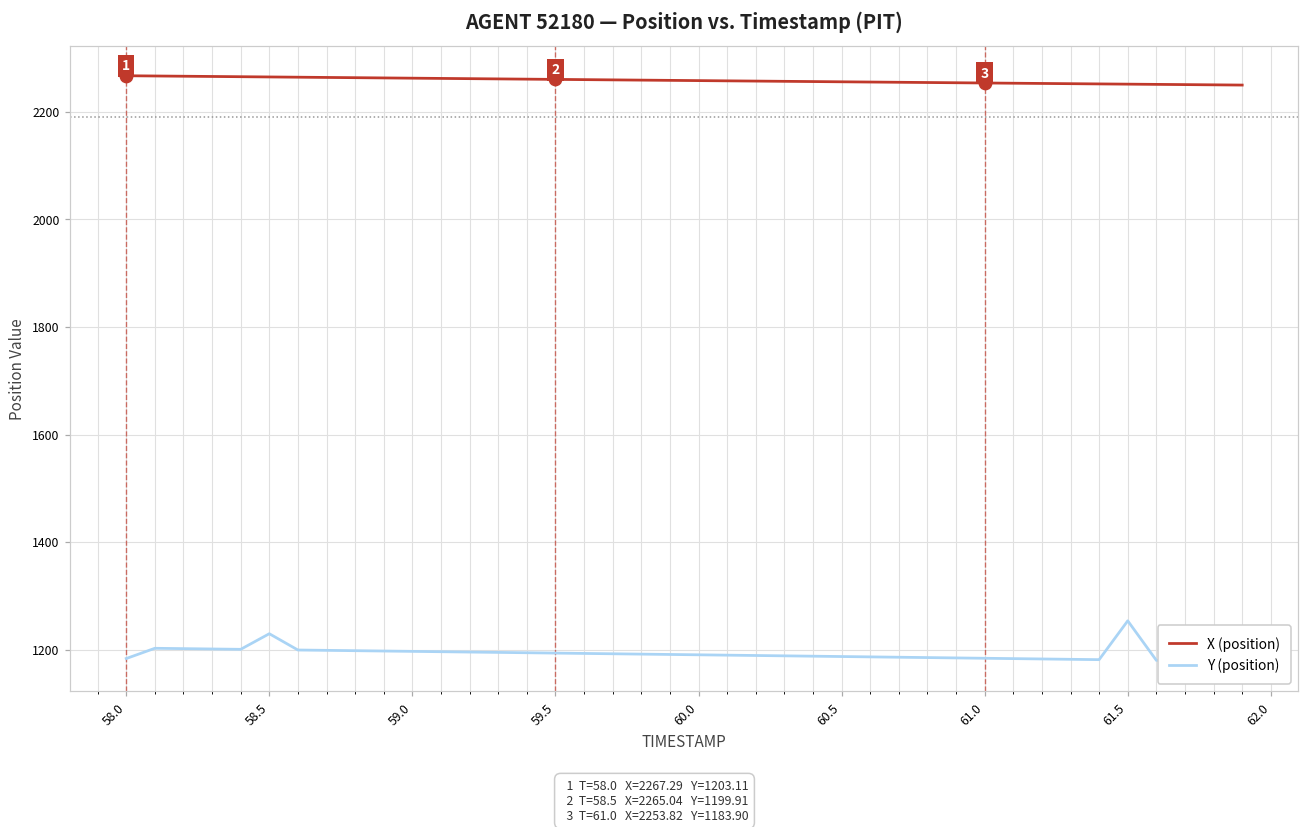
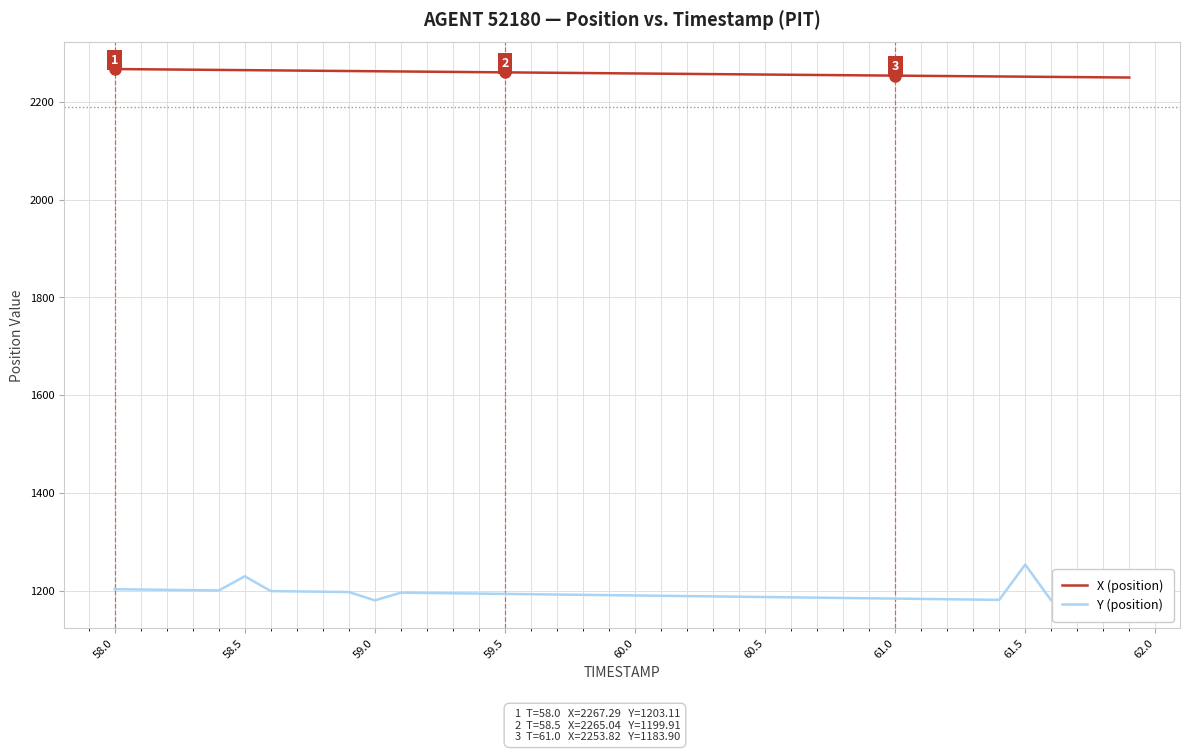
Y (position), 58.0: 1180 -> 1200
Y (position), 59.0: 1200 -> 1180
